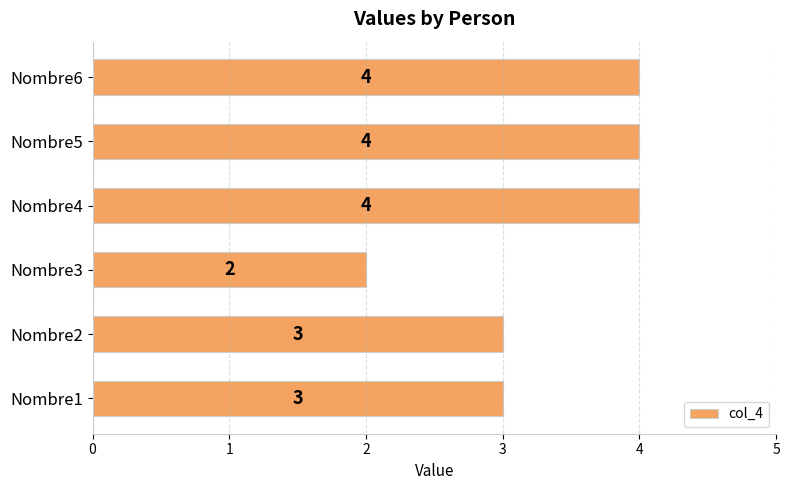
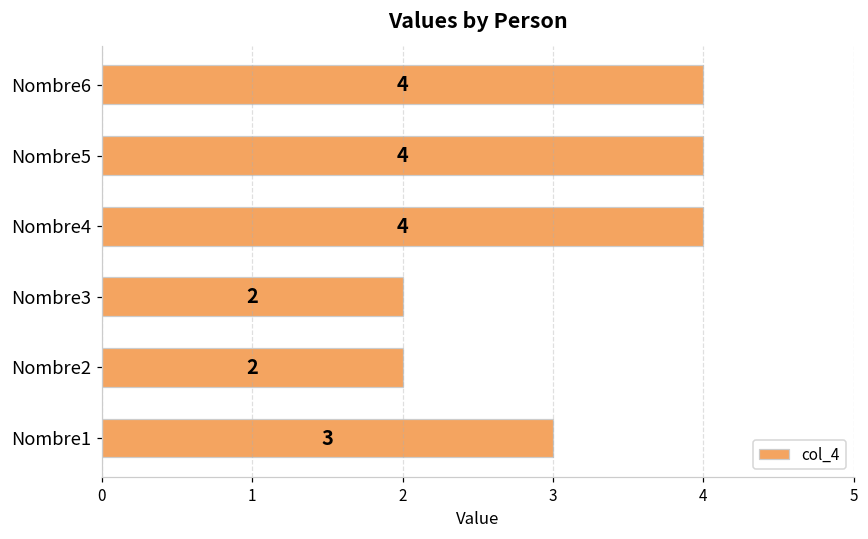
Nombre2: 3 -> 2
